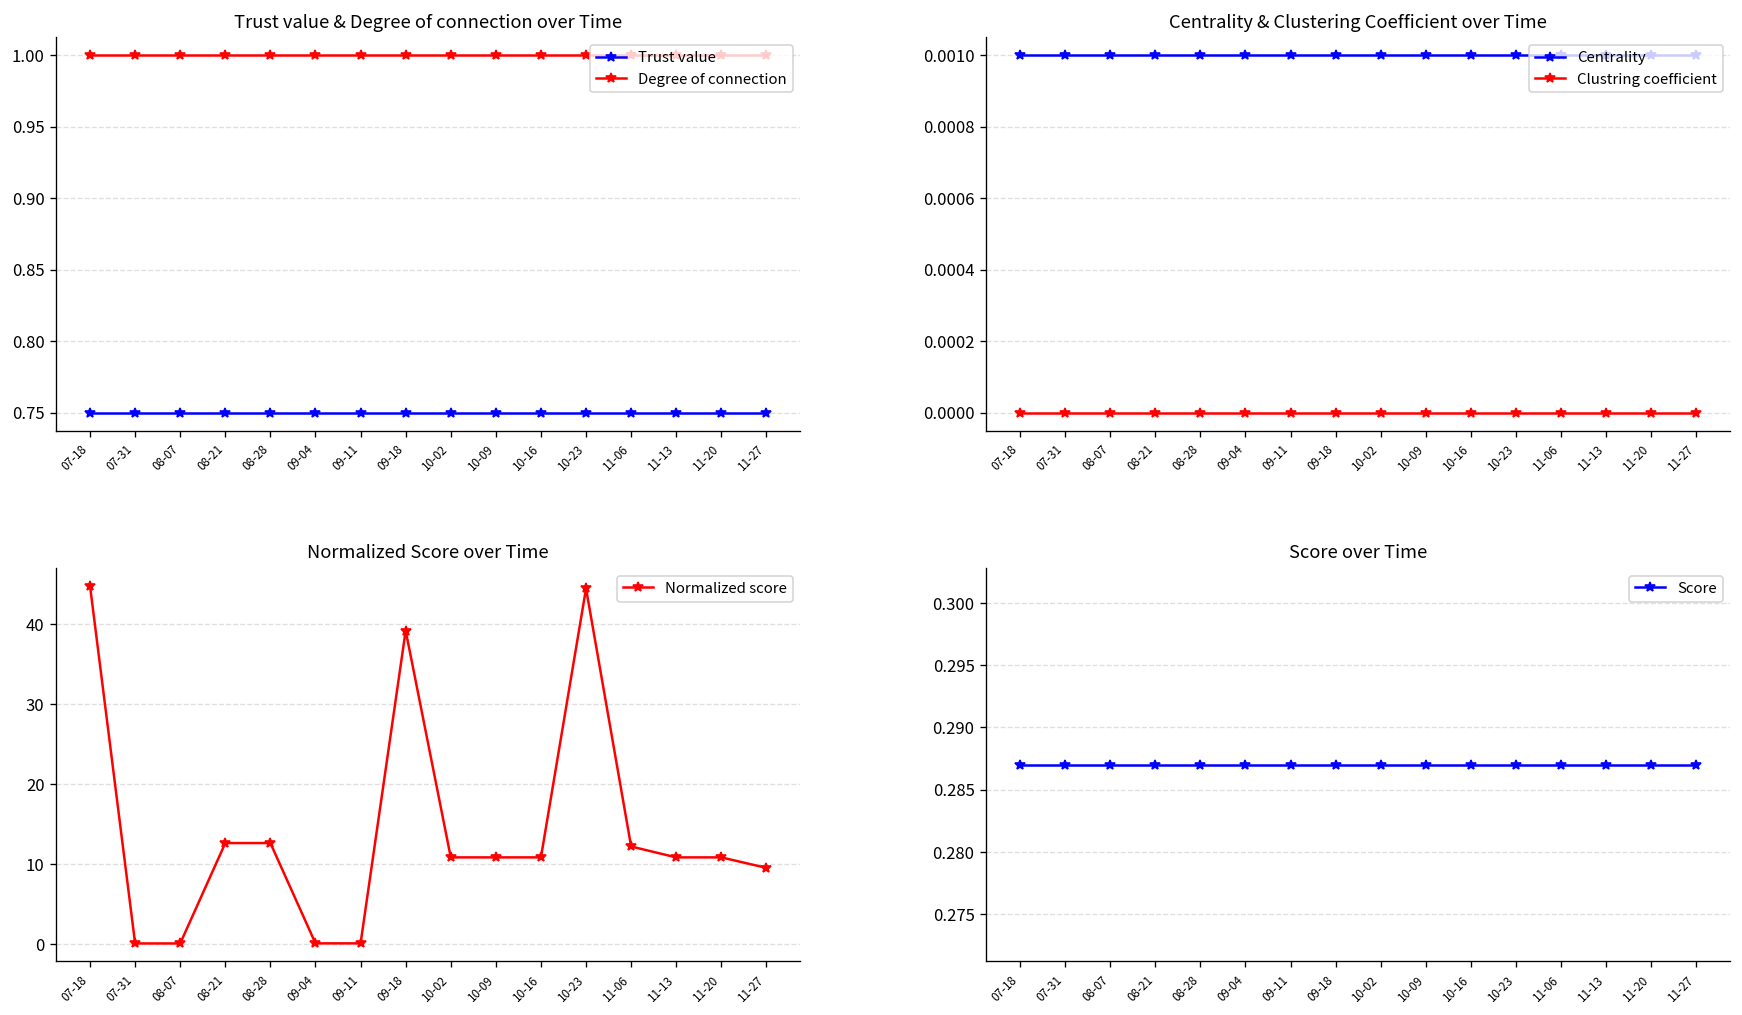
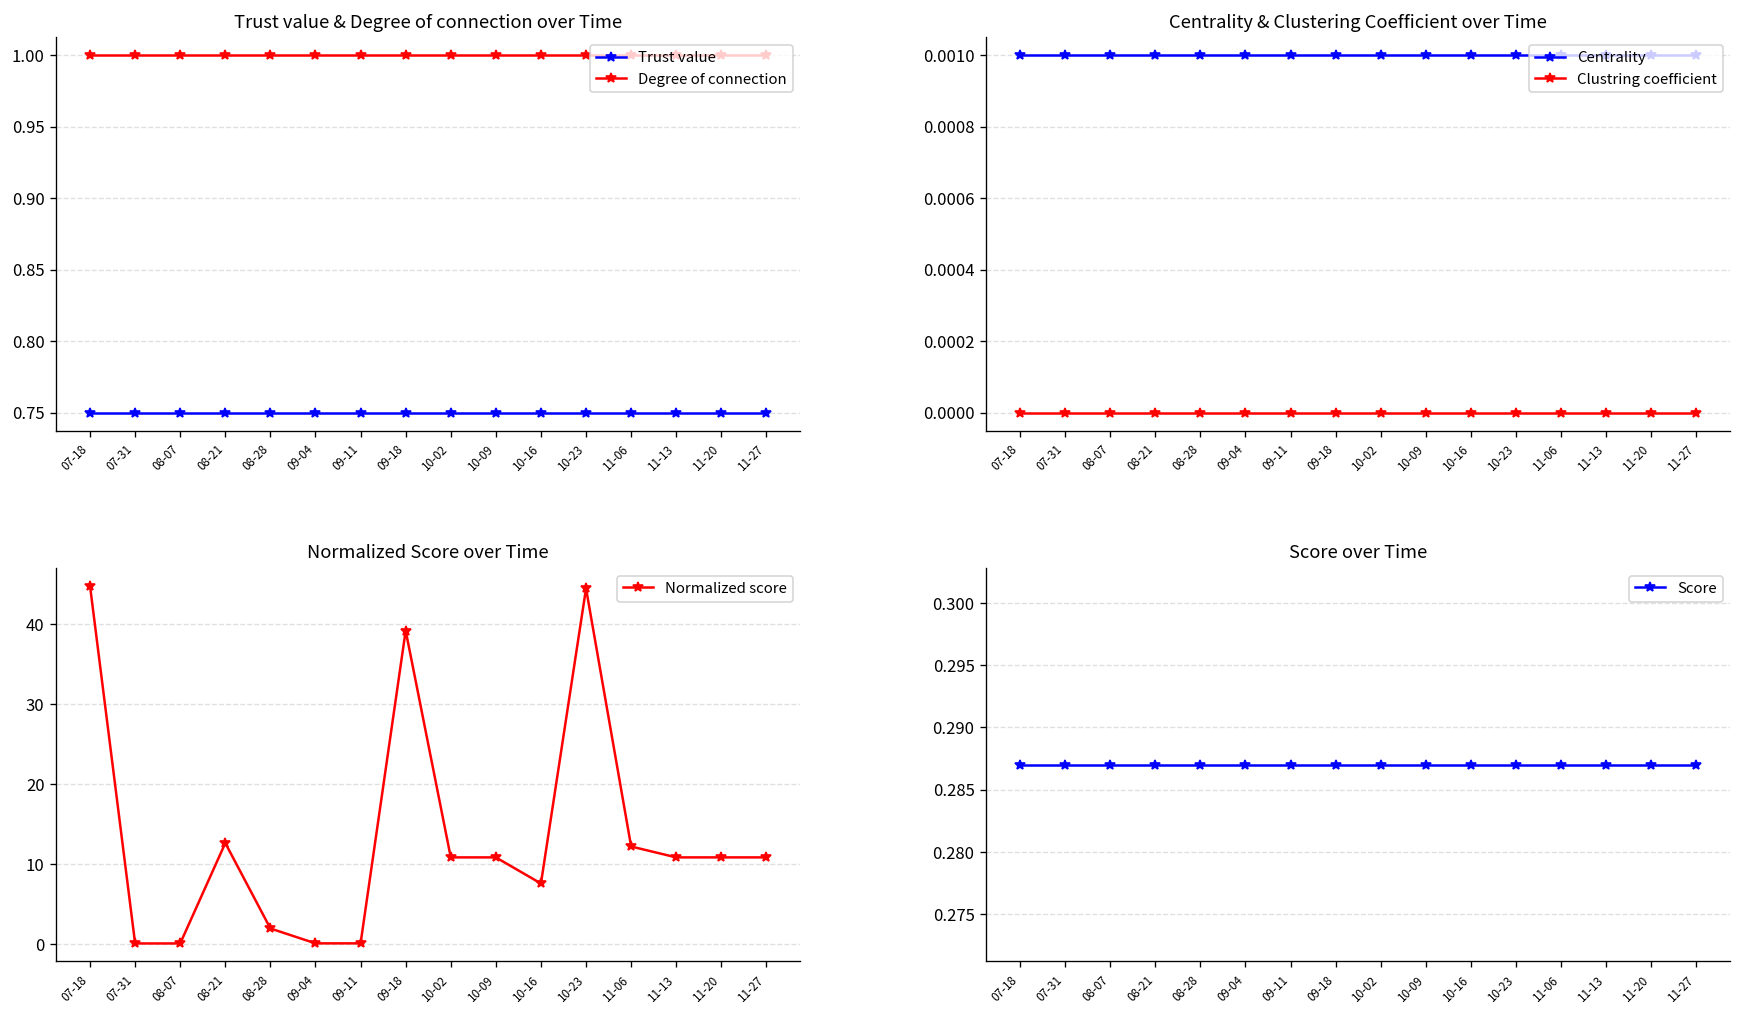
Normalized Score over Time, 08-28: 13 -> 2
Normalized Score over Time, 10-16: 11 -> 8
Normalized Score over Time, 11-27: 10 -> 11
